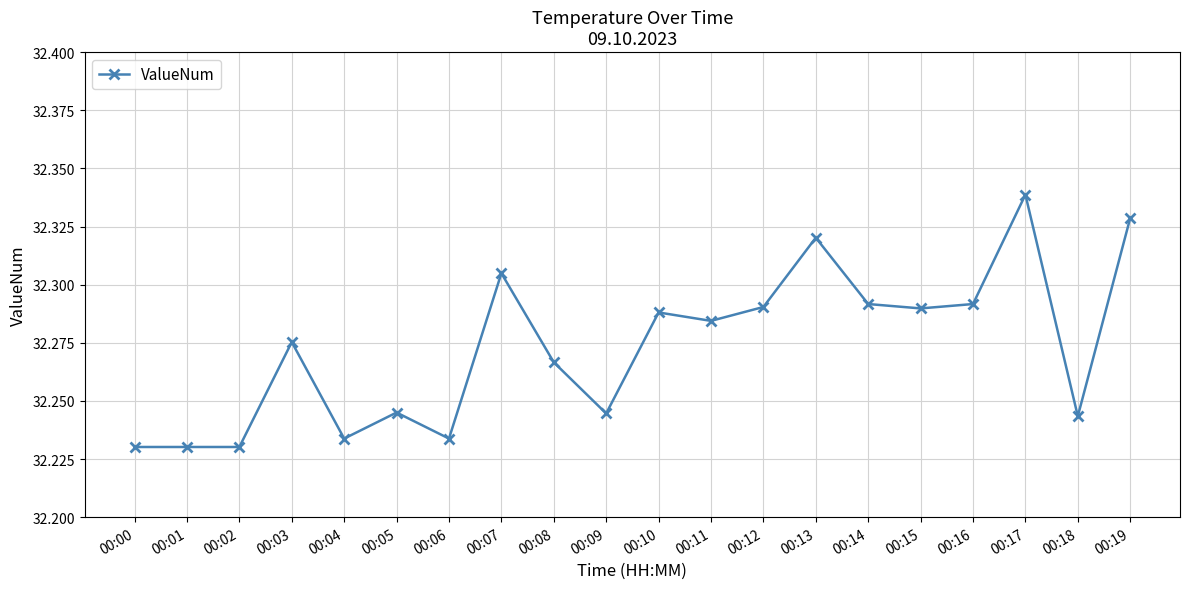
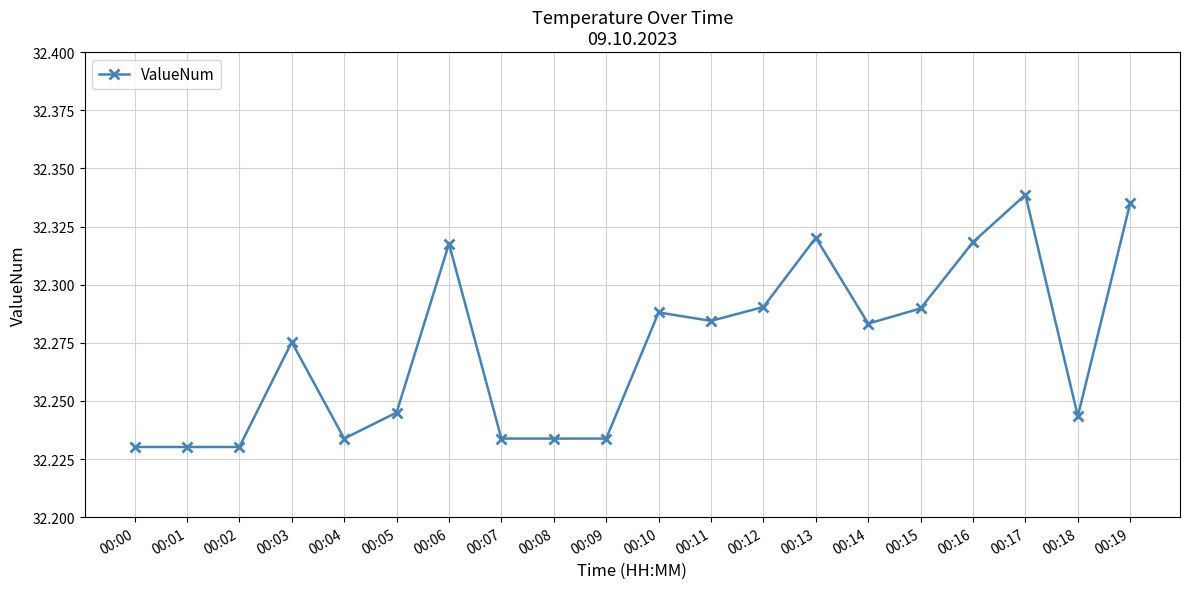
00:06: 32.234 -> 32.318
00:07: 32.305 -> 32.234
00:08: 32.267 -> 32.234
00:09: 32.245 -> 32.234
00:14: 32.292 -> 32.283
00:16: 32.292 -> 32.318
00:19: 32.329 -> 32.335
